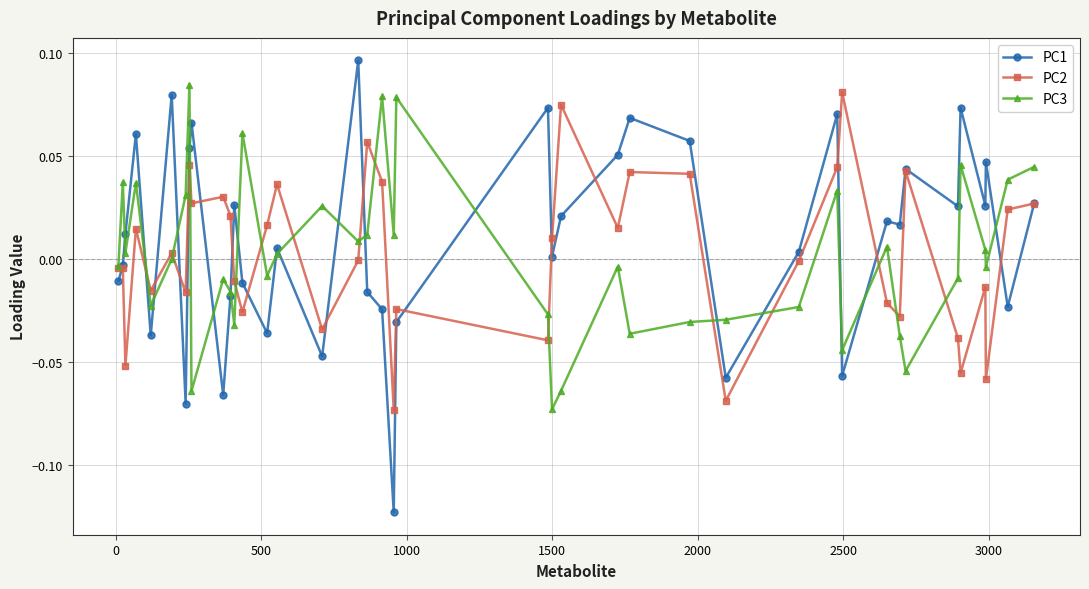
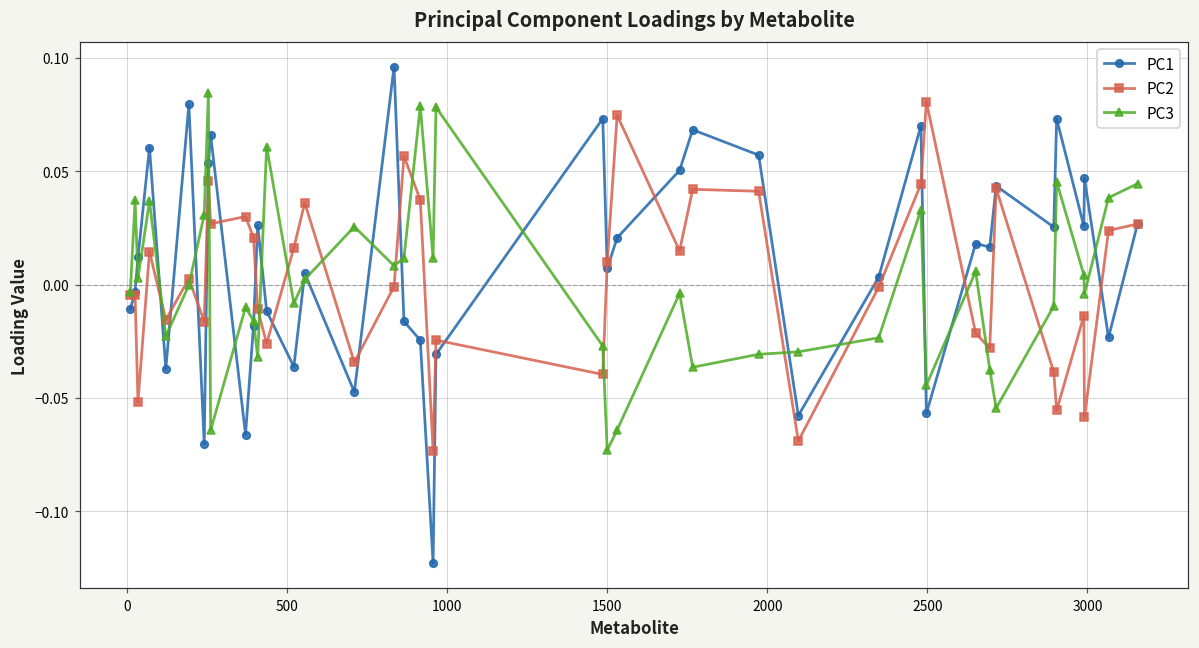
PC1, 1500: 0.001 -> 0.007
